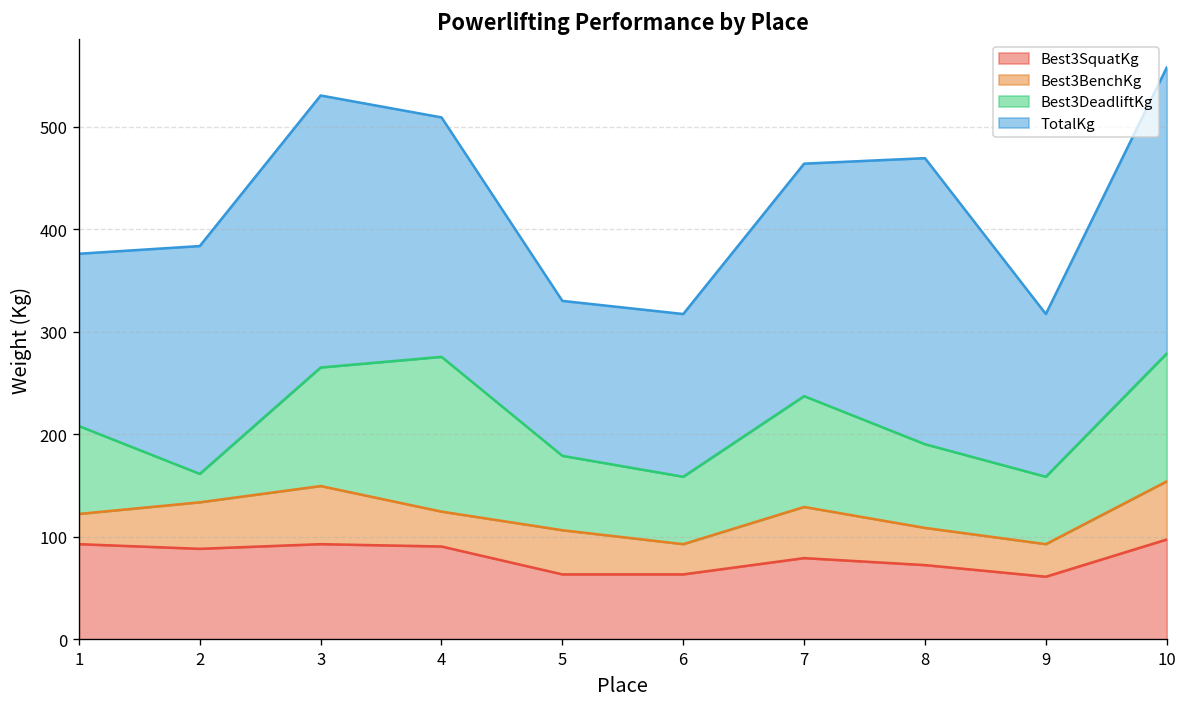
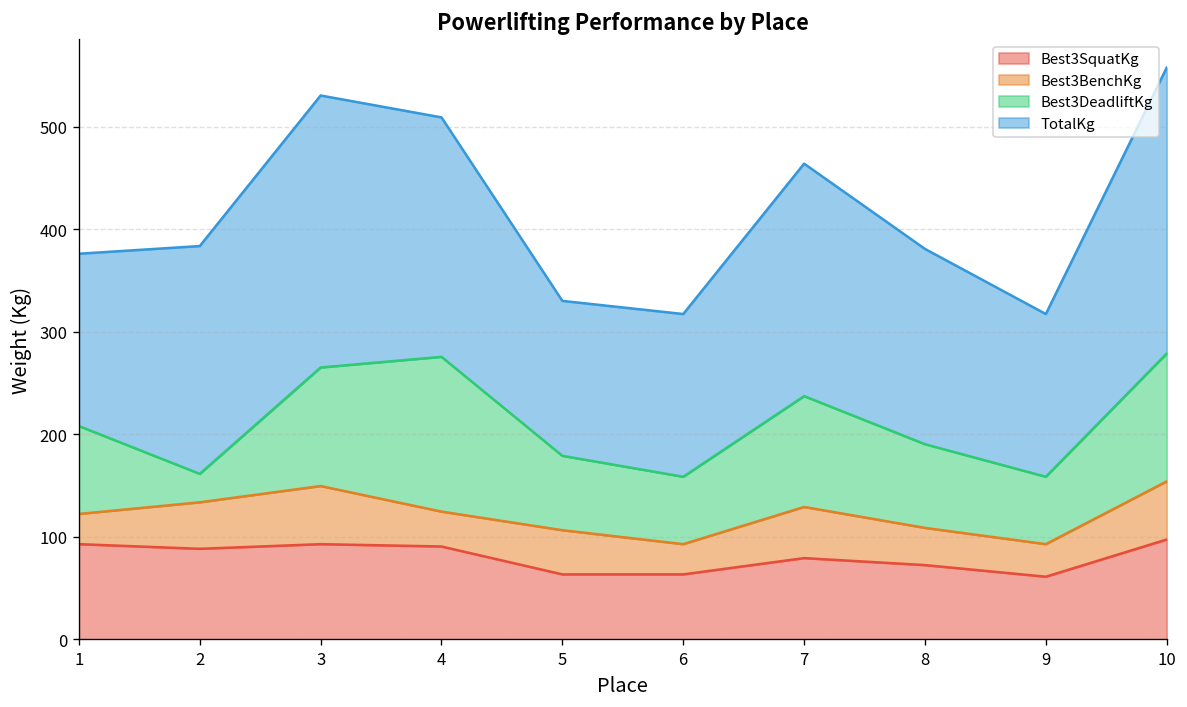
TotalKg, 8: 280 -> 190
